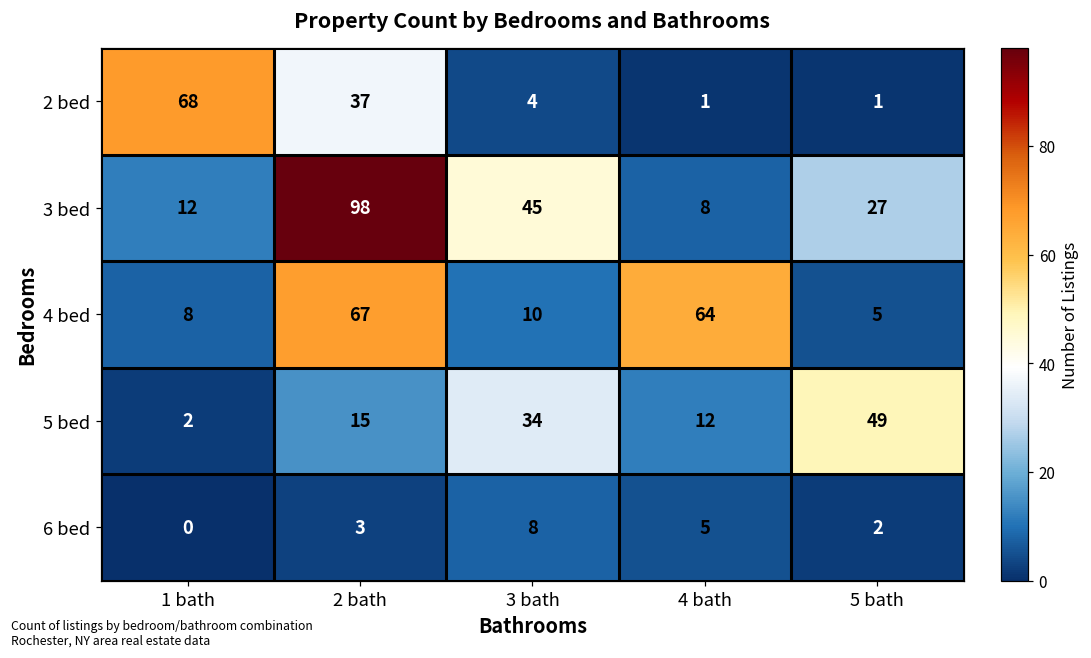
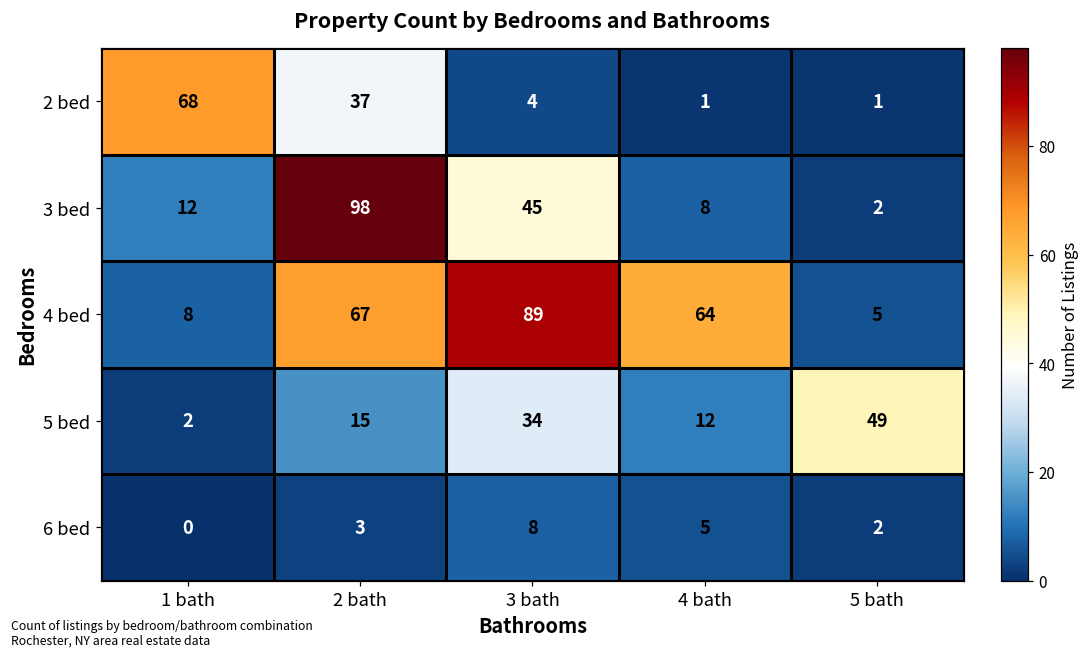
3 bed, 5 bath: 27 -> 2
4 bed, 3 bath: 10 -> 89
